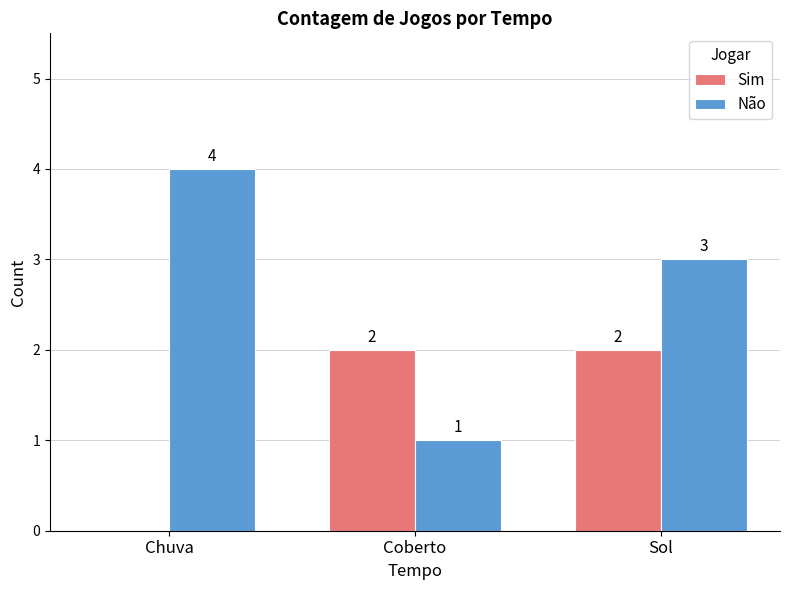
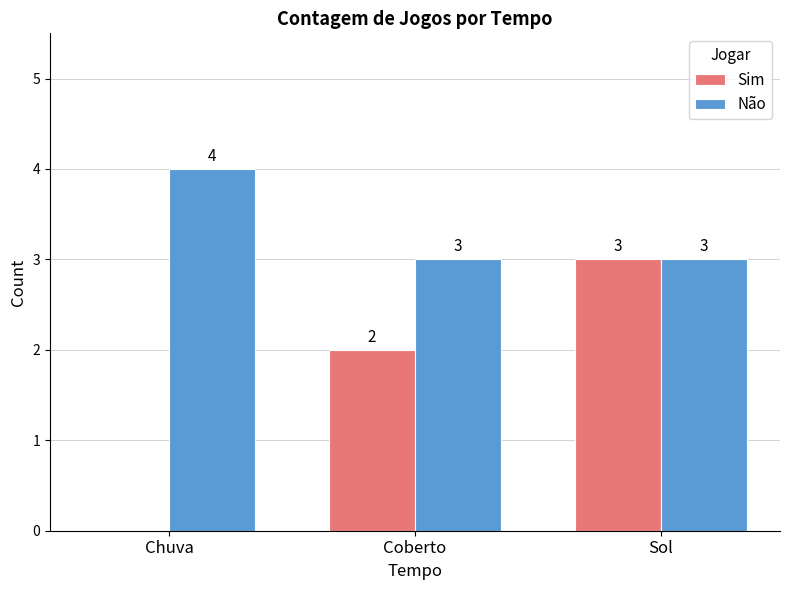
Não, Coberto: 1 -> 3
Sim, Sol: 2 -> 3
